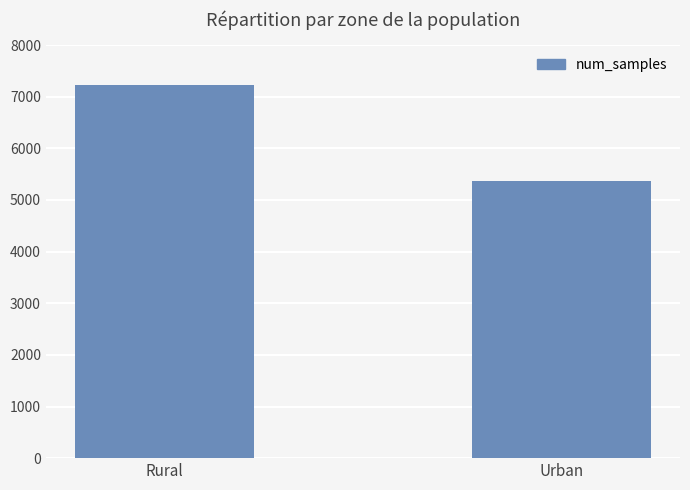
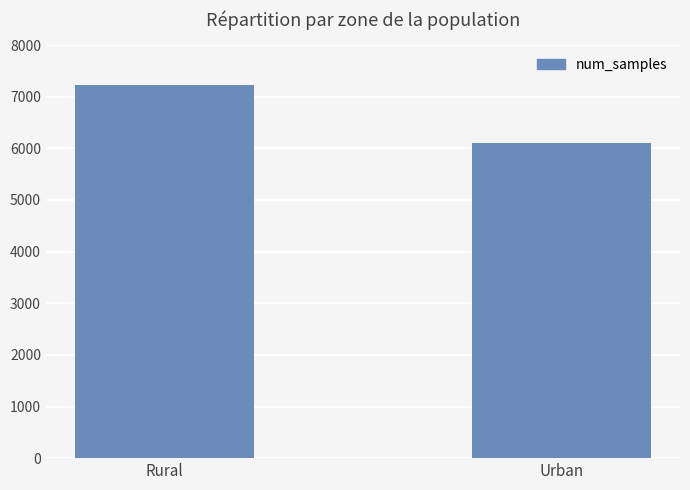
Urban: 5400 -> 6100
